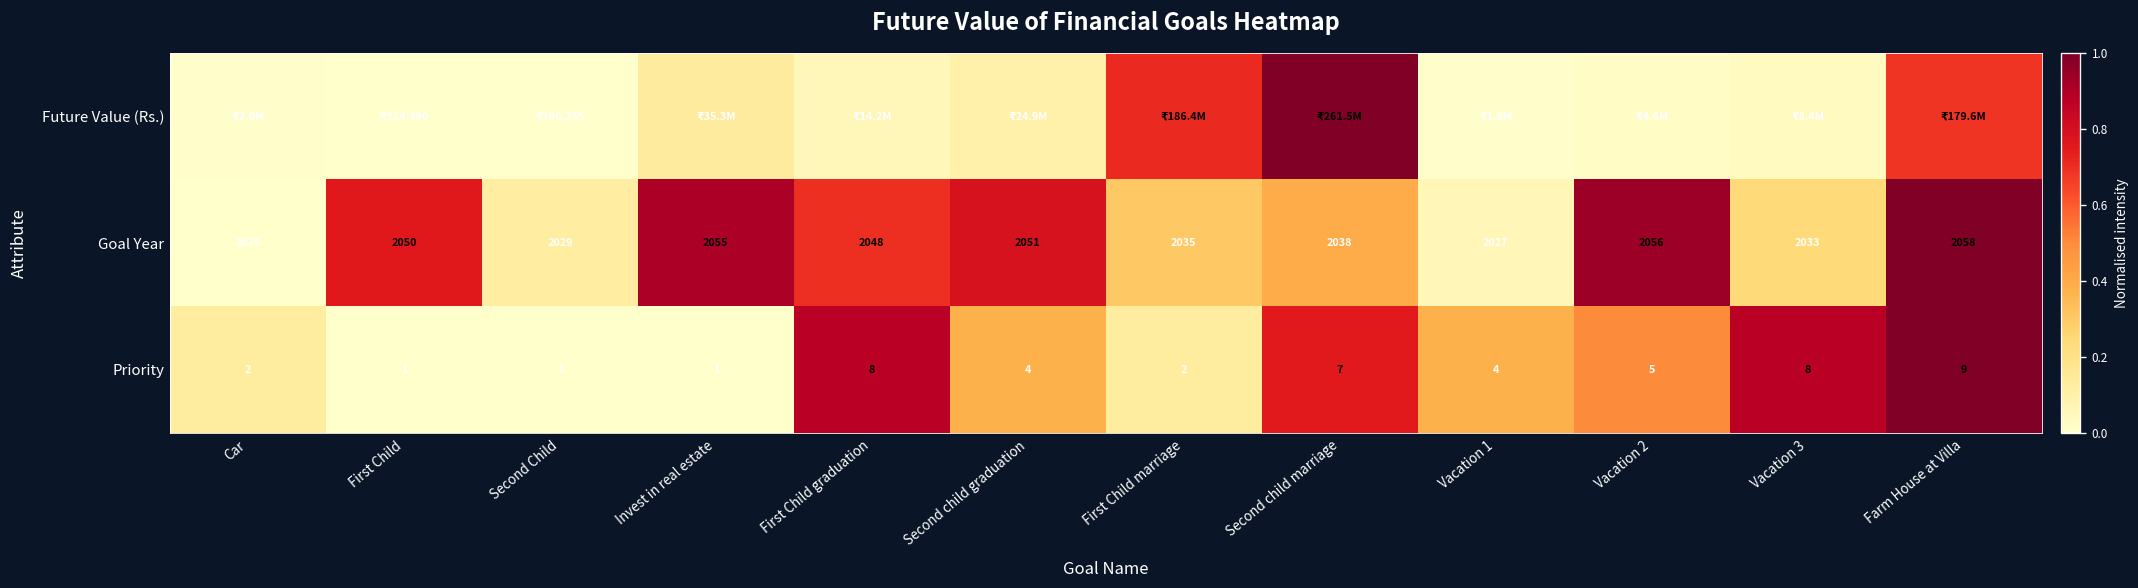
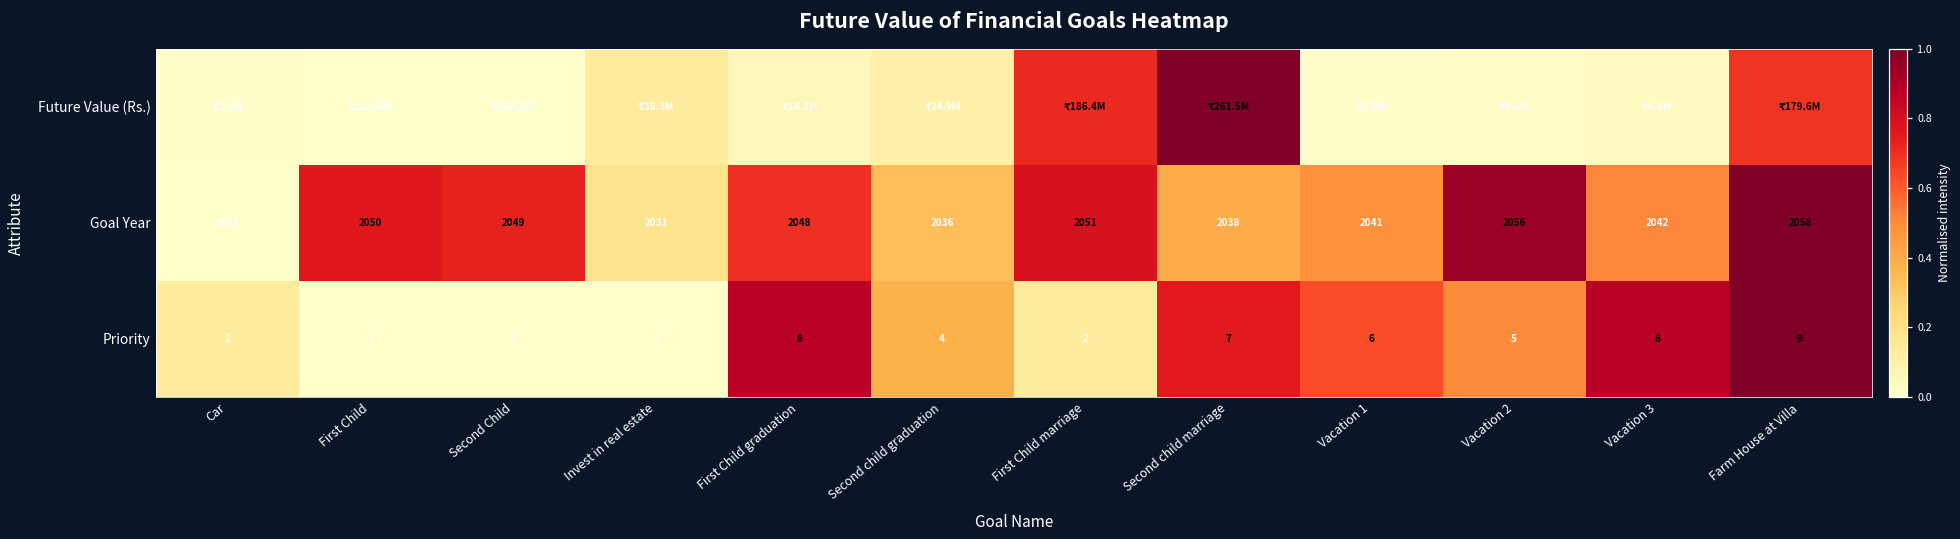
Goal Year, Second Child: 2029 -> 2049
Goal Year, Invest in real estate: 2055 -> 2031
Goal Year, Second child graduation: 2051 -> 2036
Goal Year, First Child marriage: 2035 -> 2051
Goal Year, Vacation 1: 2027 -> 2041
Goal Year, Vacation 3: 2033 -> 2042
Priority, Vacation 1: 4 -> 6
